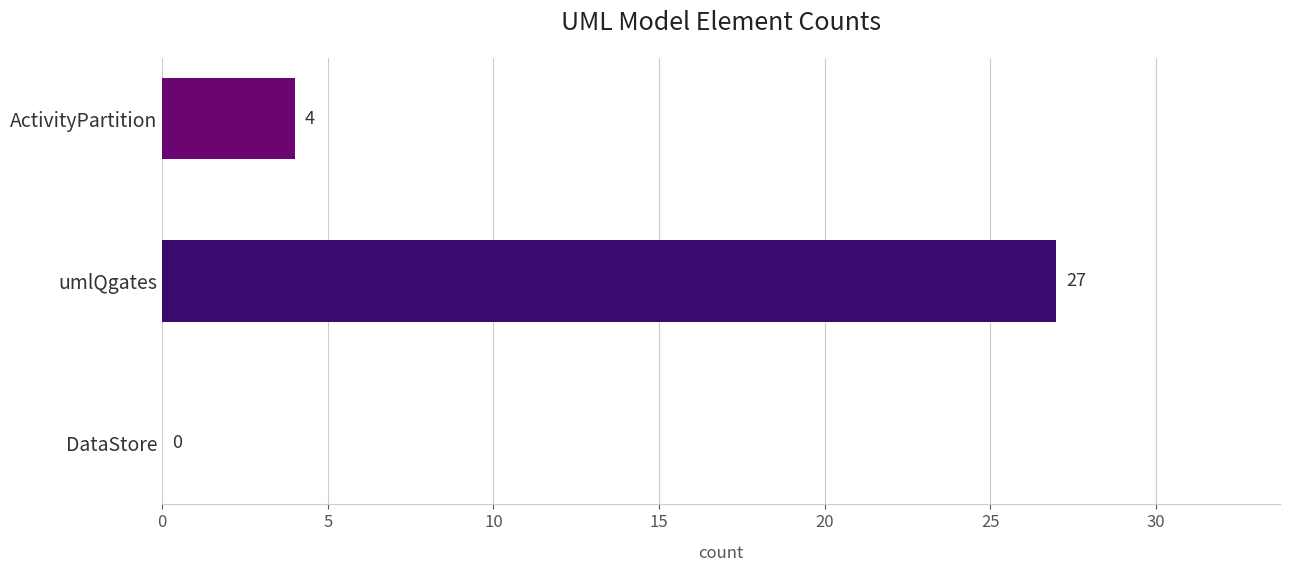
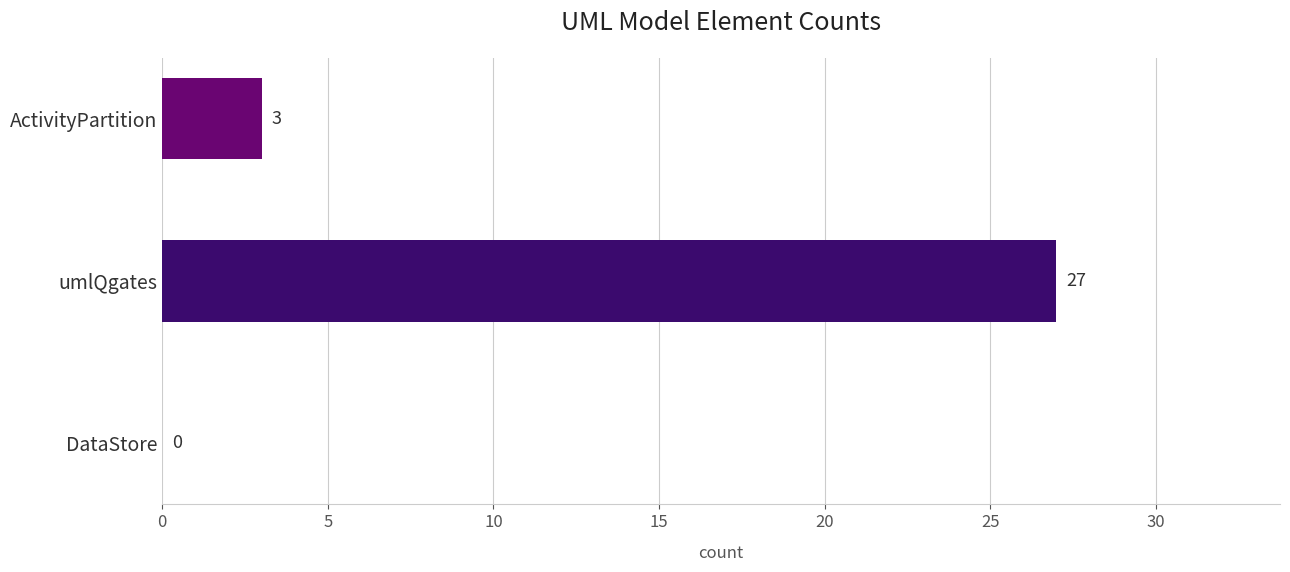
ActivityPartition: 4 -> 3
